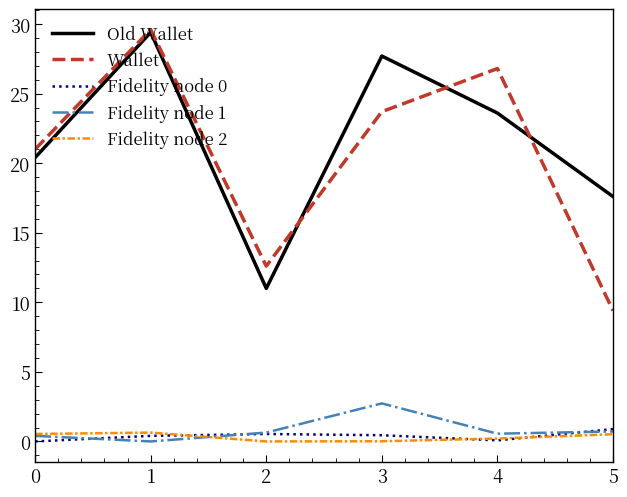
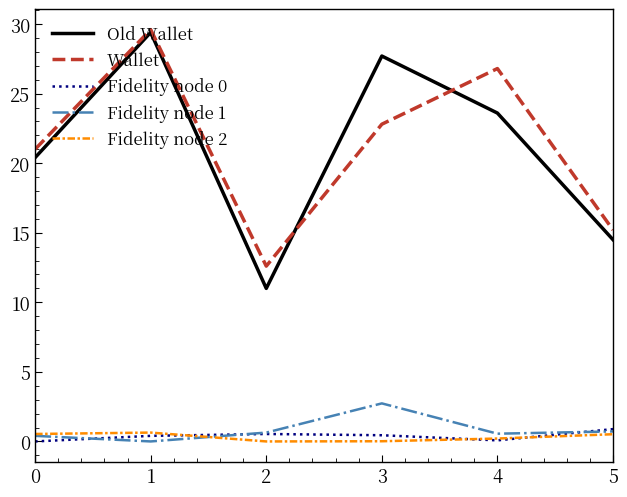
Wallet, 3: 23.7 -> 22.8
Old Wallet, 5: 17.6 -> 14.5
Wallet, 5: 9.4 -> 15.2
